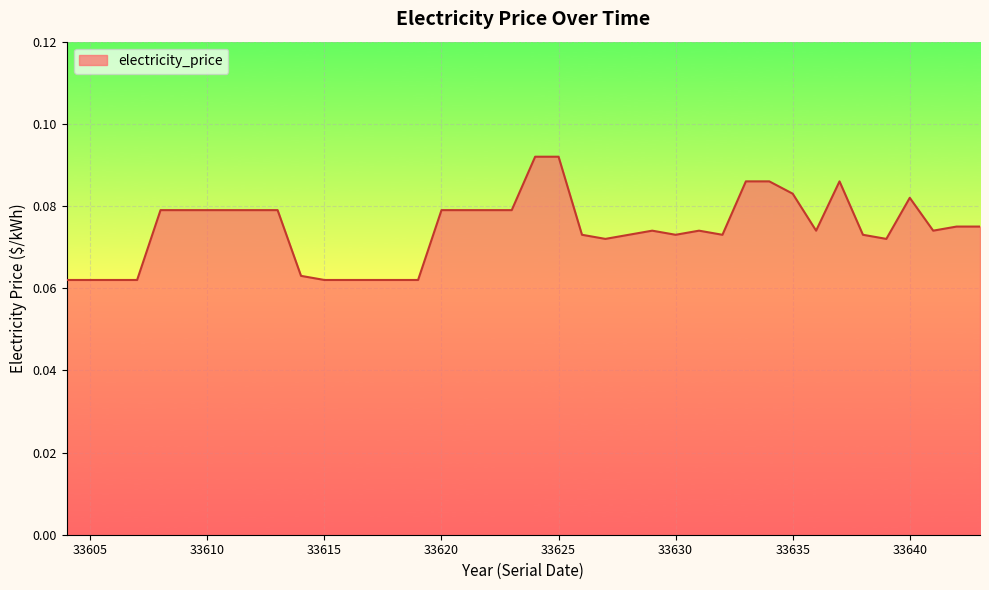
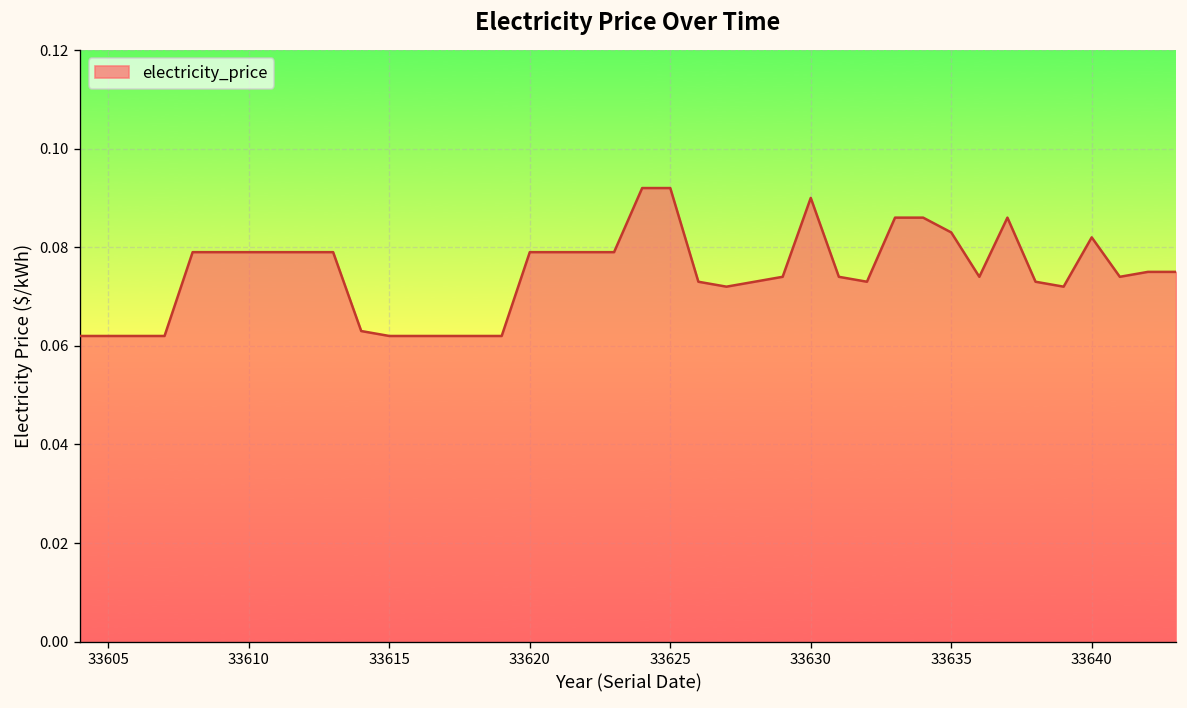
33630: 0.073 -> 0.090
